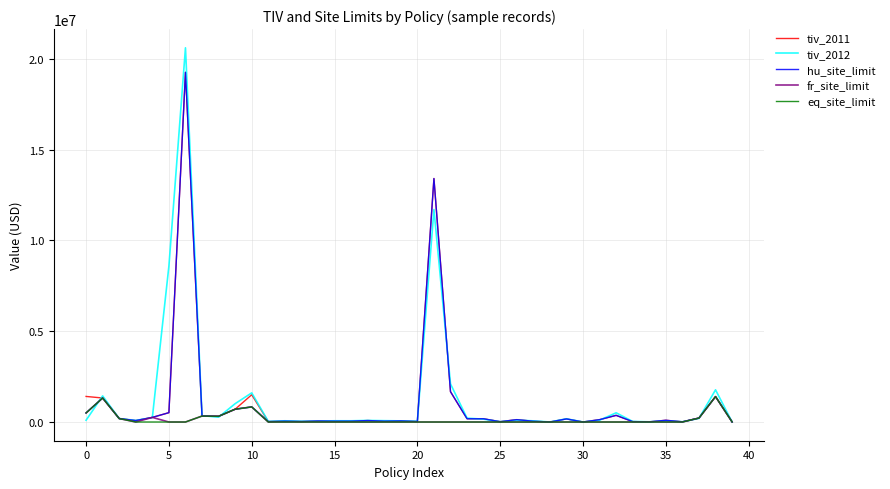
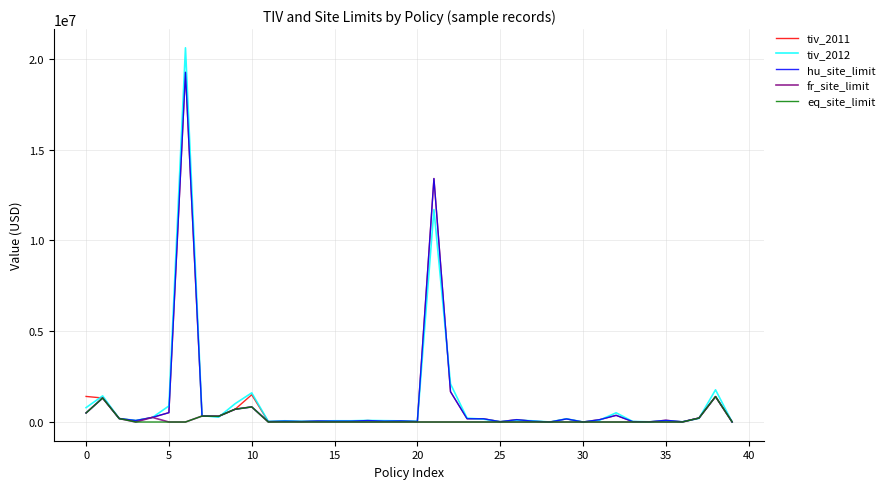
tiv_2012, 0: 100000 -> 800000
tiv_2012, 5: 8600000 -> 900000
